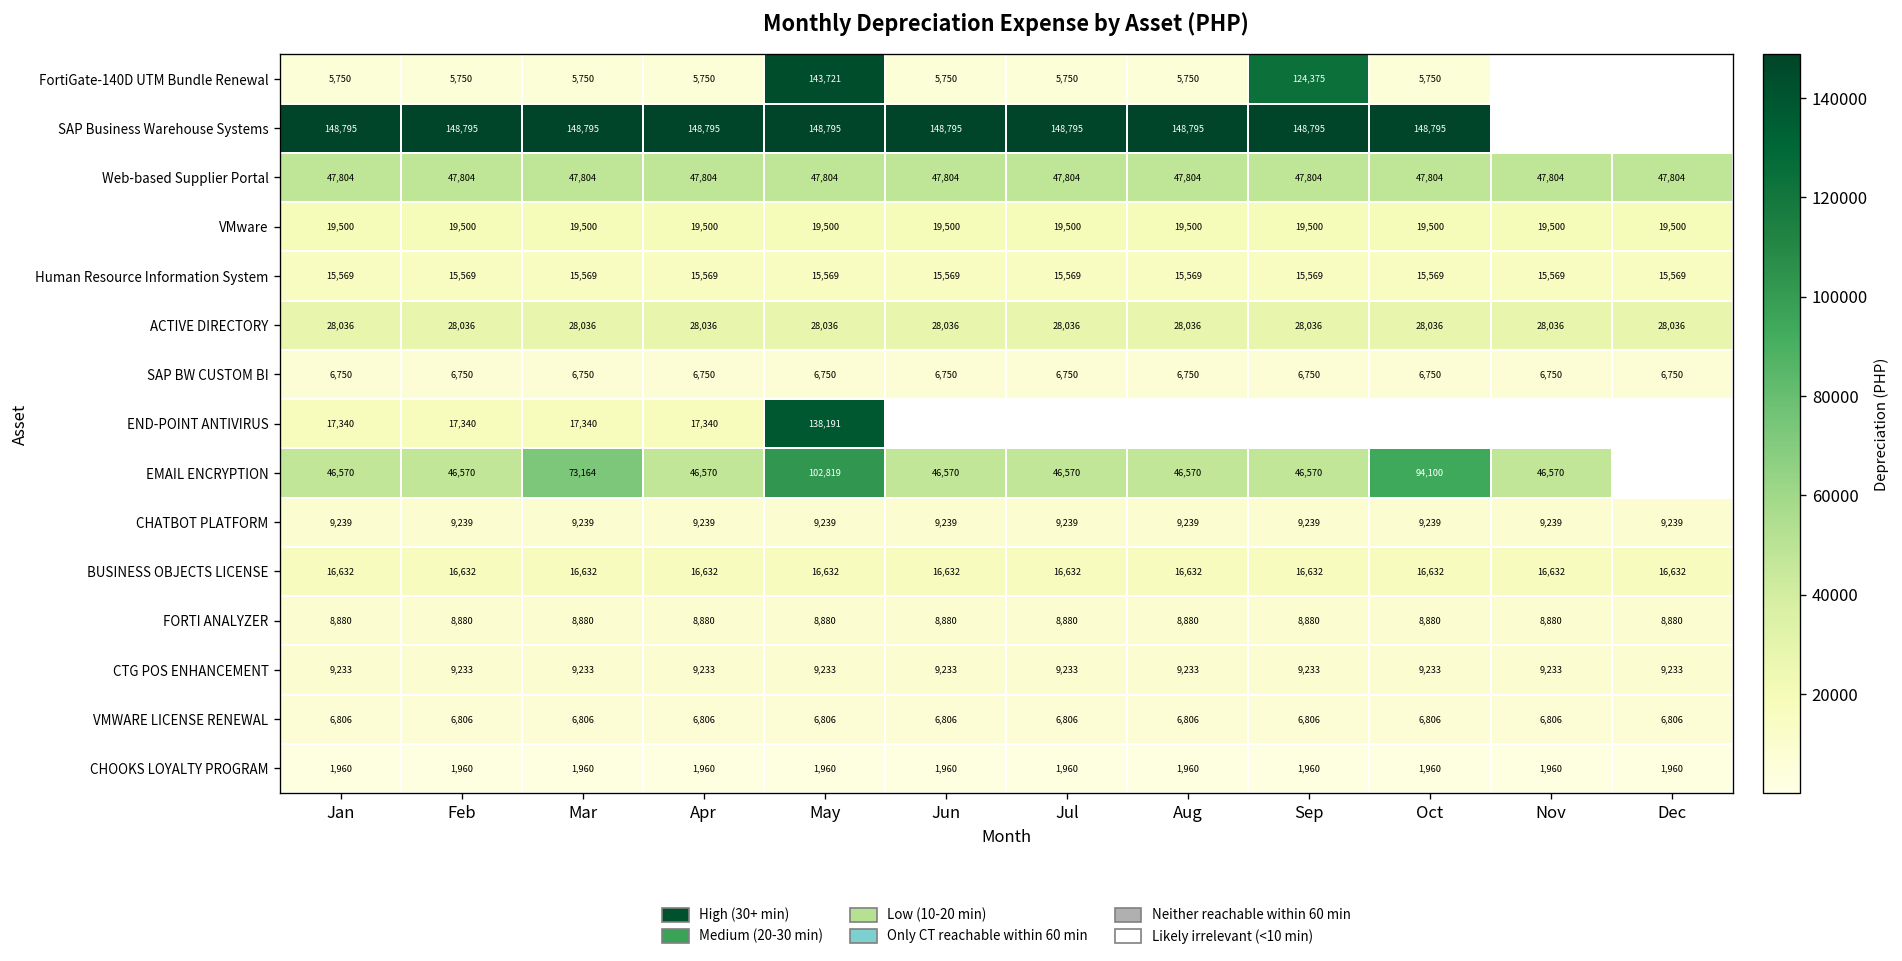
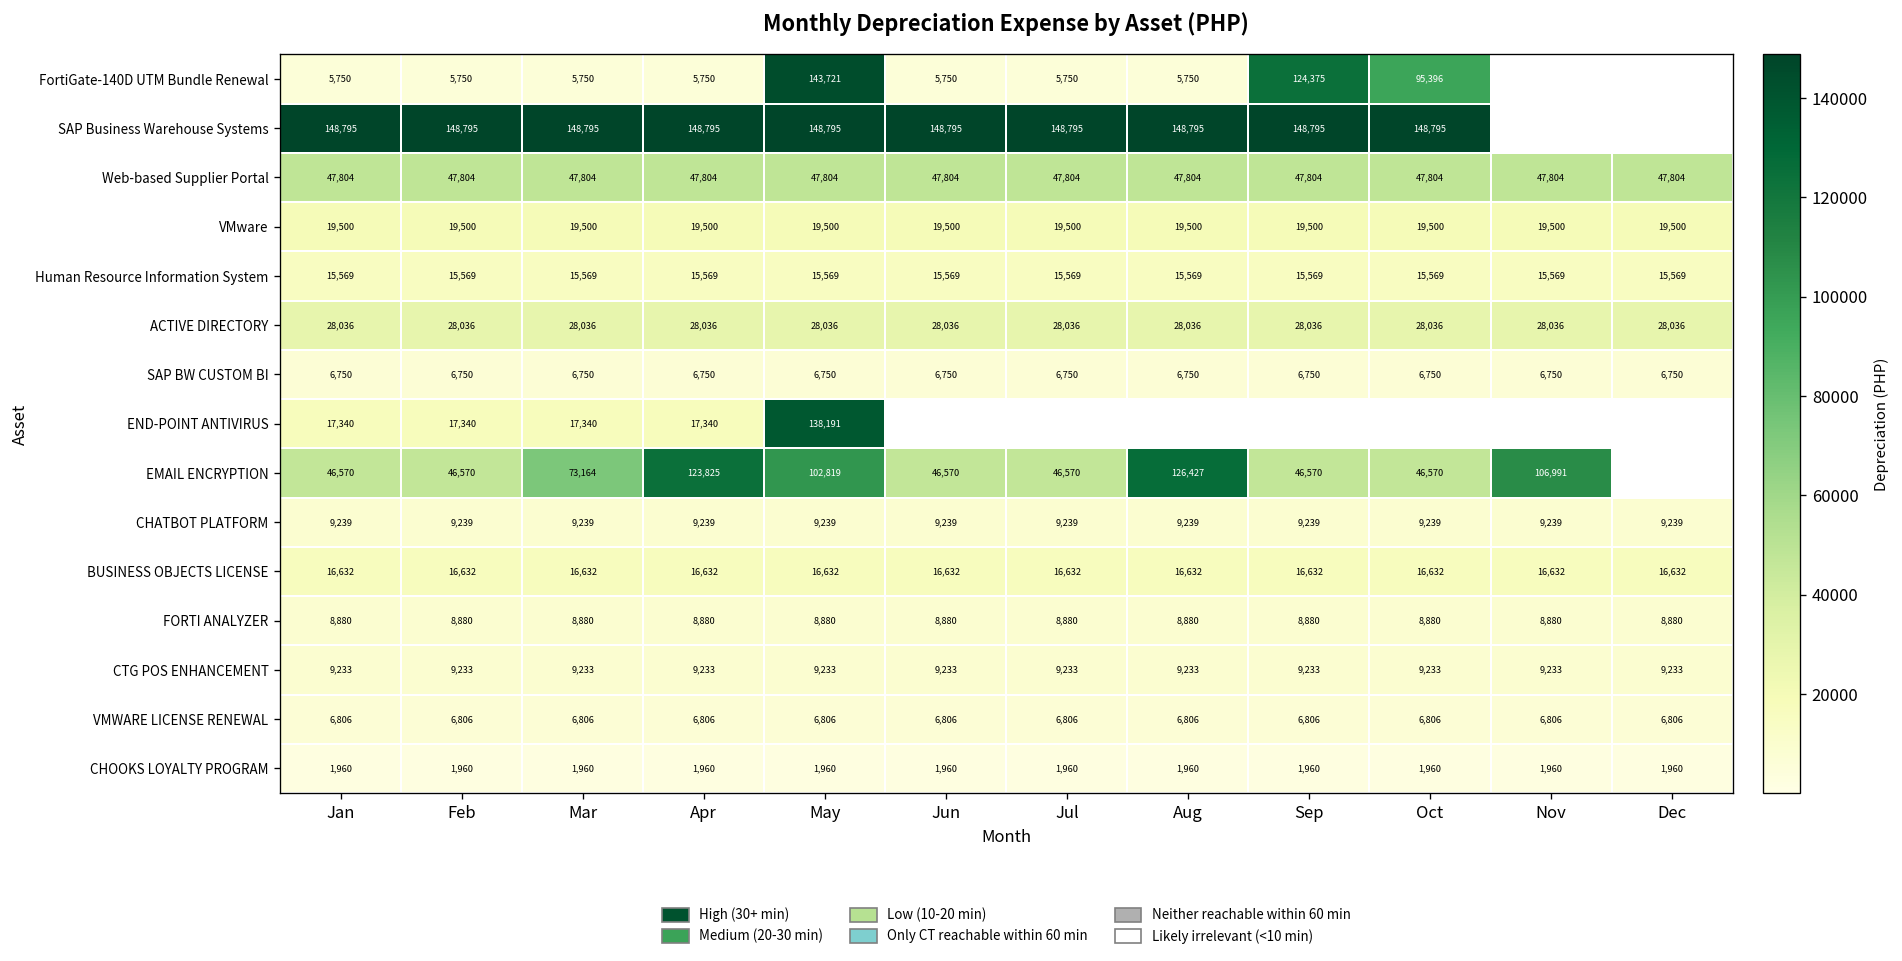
FortiGate-140D UTM Bundle Renewal, Oct: 5,750 -> 95,396
EMAIL ENCRYPTION, Apr: 46,570 -> 123,825
EMAIL ENCRYPTION, Aug: 46,570 -> 126,427
EMAIL ENCRYPTION, Oct: 94,100 -> 46,570
EMAIL ENCRYPTION, Nov: 46,570 -> 106,991
